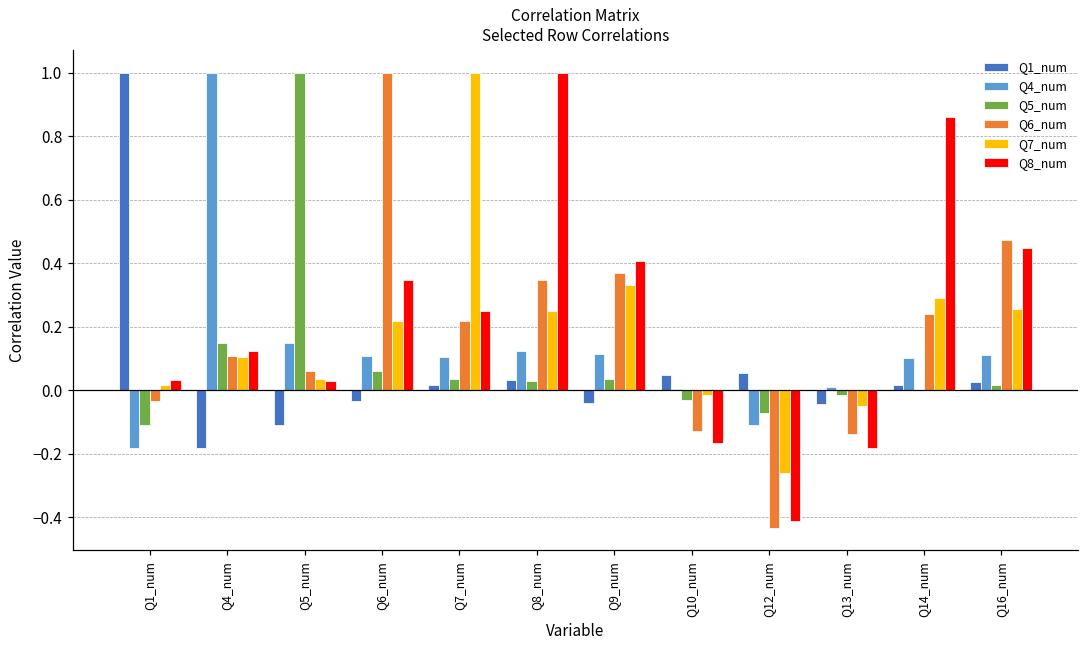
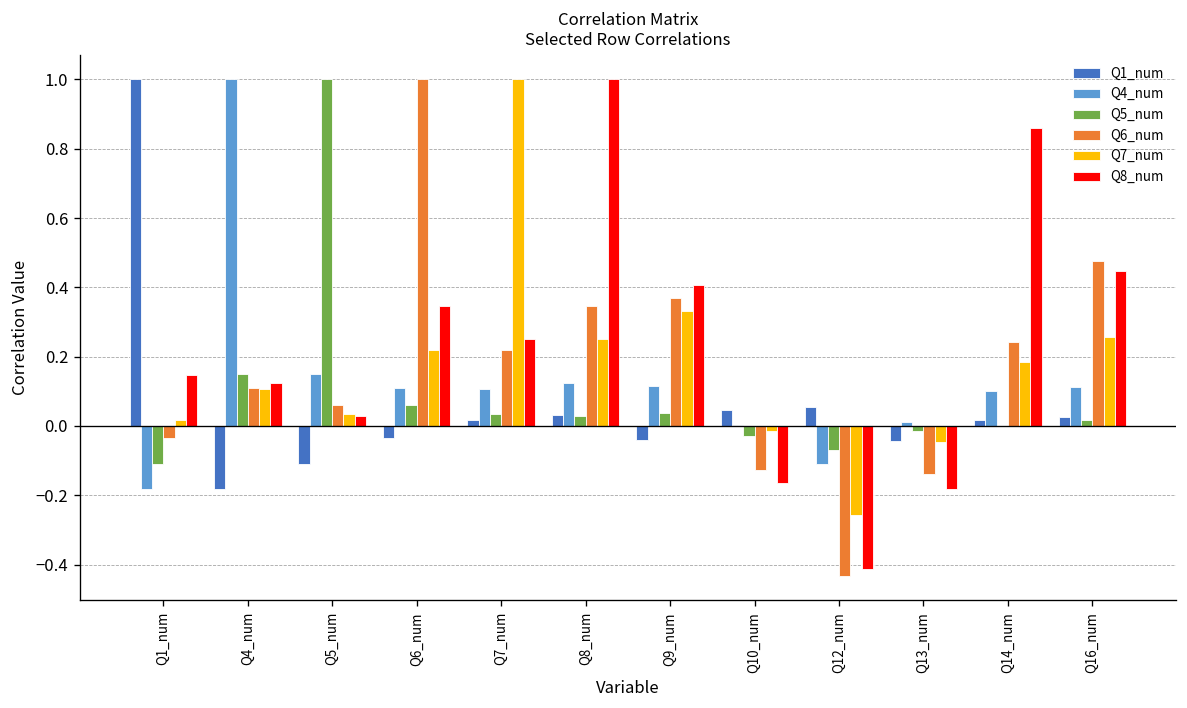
Q8_num, Q1_num: 0.03 -> 0.15
Q7_num, Q14_num: 0.29 -> 0.18
